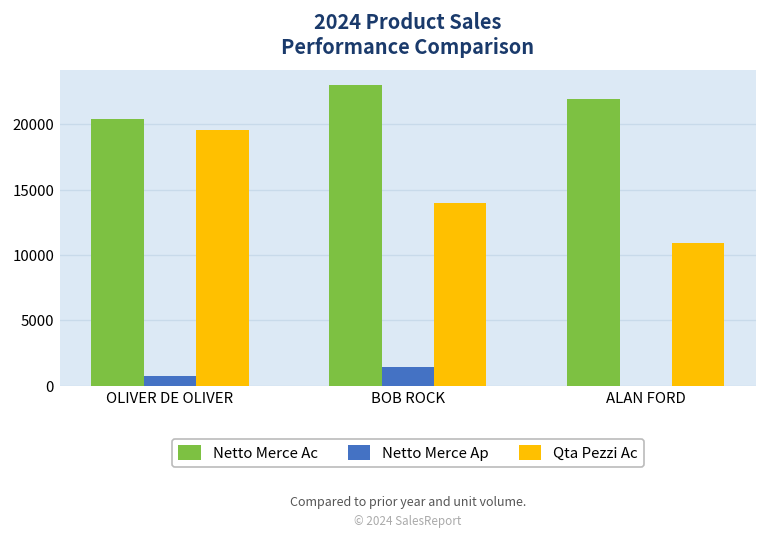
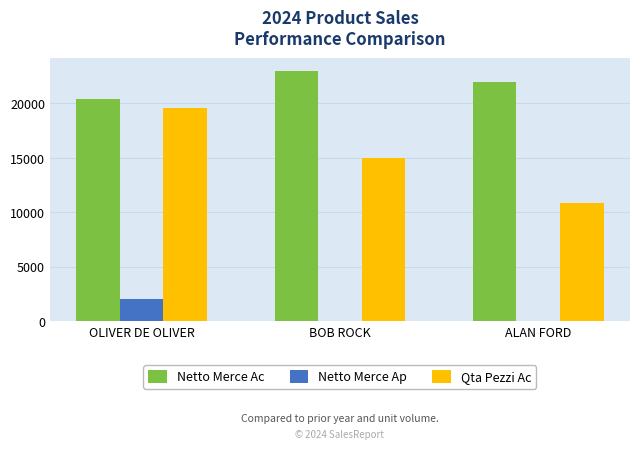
Netto Merce Ap, OLIVER DE OLIVER: 800 -> 2000
Netto Merce Ap, BOB ROCK: 1400 -> 0
Qta Pezzi Ac, BOB ROCK: 14000 -> 15000
